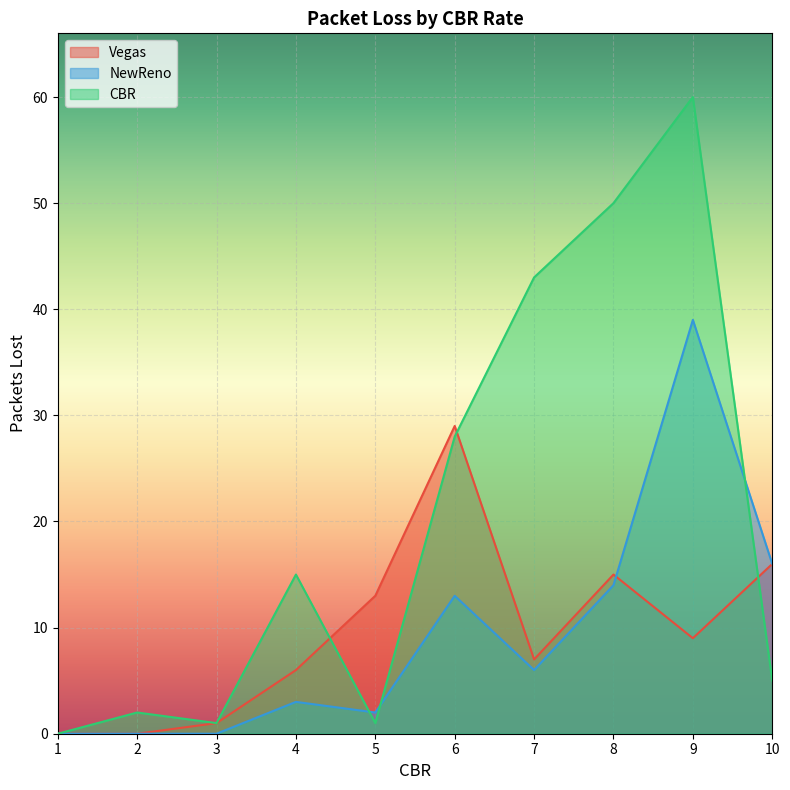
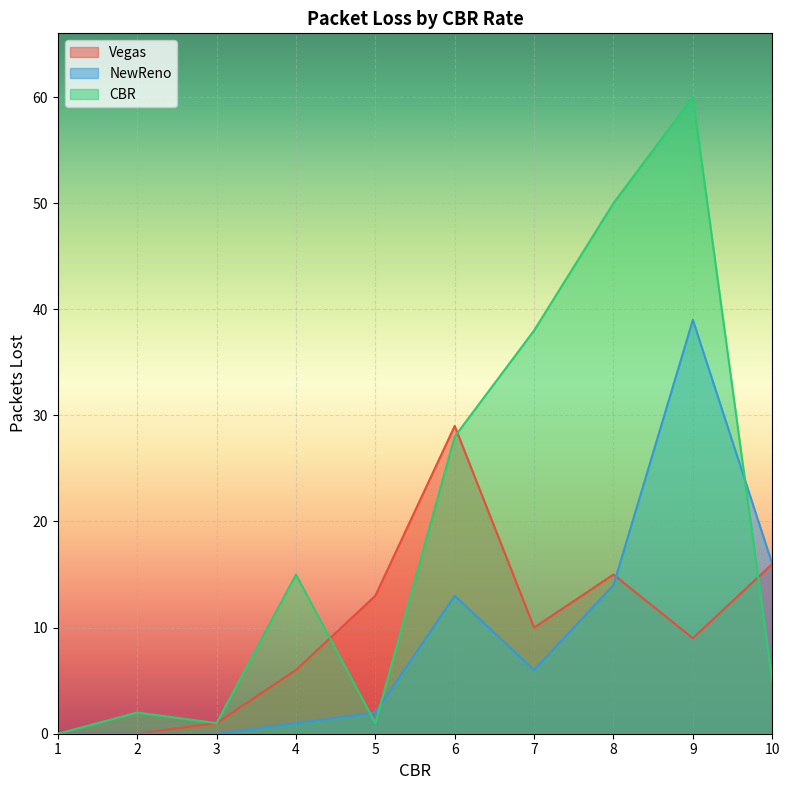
NewReno, 4: 3 -> 1
Vegas, 7: 7 -> 10
CBR, 7: 43 -> 38
